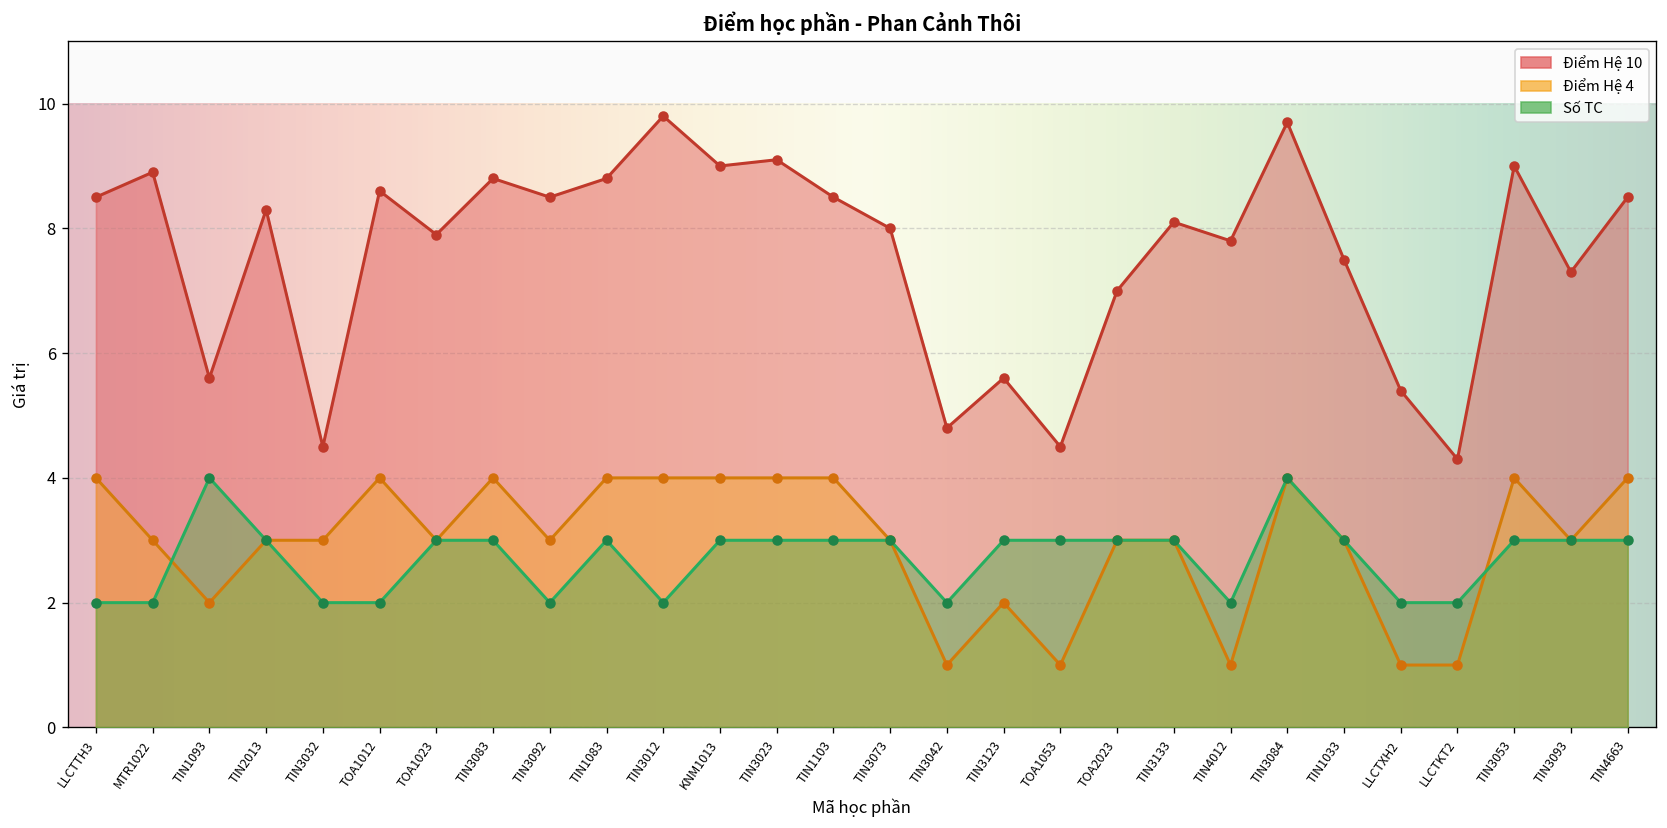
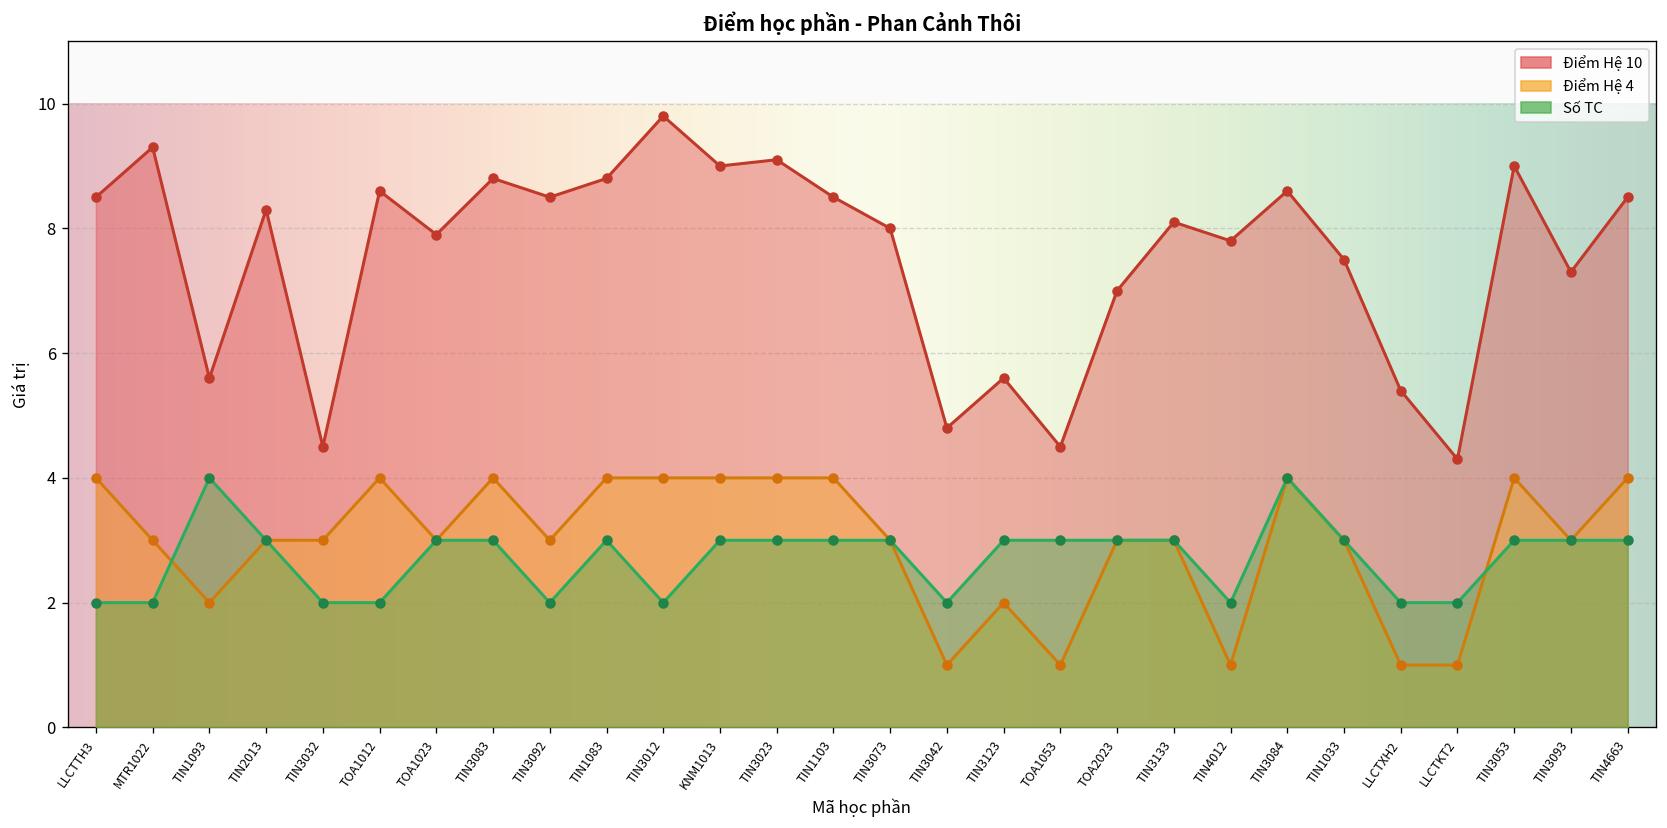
Điểm Hệ 10, MTR1022: 8.9 -> 9.3
Điểm Hệ 10, TIN3084: 9.7 -> 8.6
